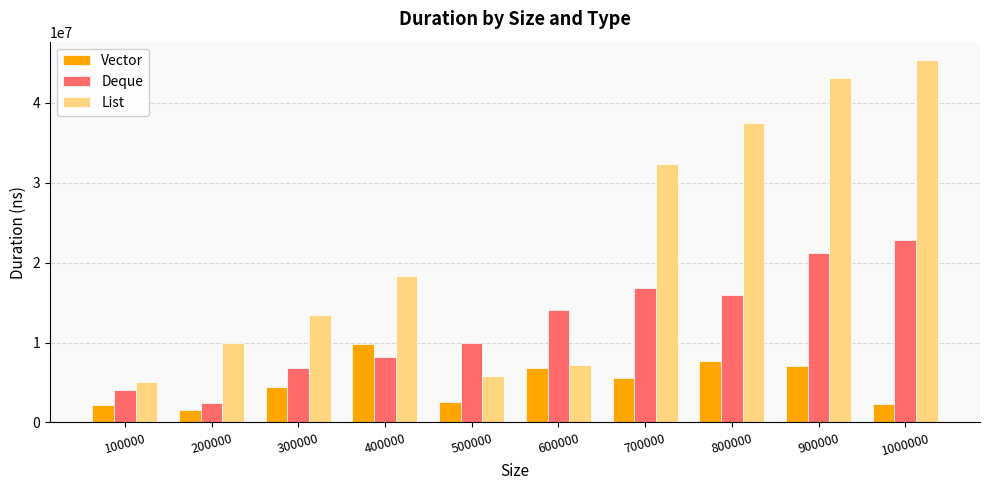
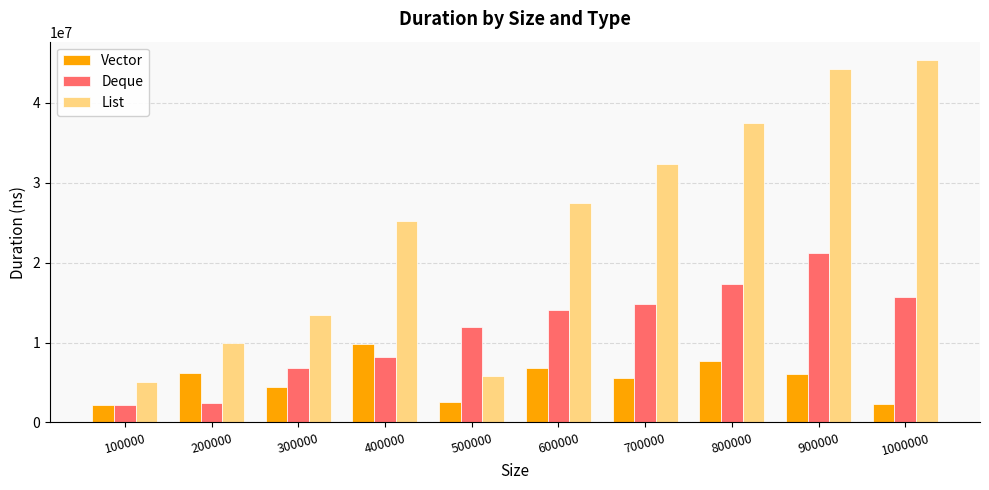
Deque, 100000: 4000000 -> 2000000
Vector, 200000: 2000000 -> 6000000
List, 400000: 18000000 -> 25000000
Deque, 500000: 10000000 -> 12000000
List, 600000: 7000000 -> 28000000
Deque, 700000: 17000000 -> 15000000
Deque, 800000: 16000000 -> 17000000
Vector, 900000: 7000000 -> 6000000
List, 900000: 43000000 -> 44000000
Deque, 1000000: 23000000 -> 16000000
